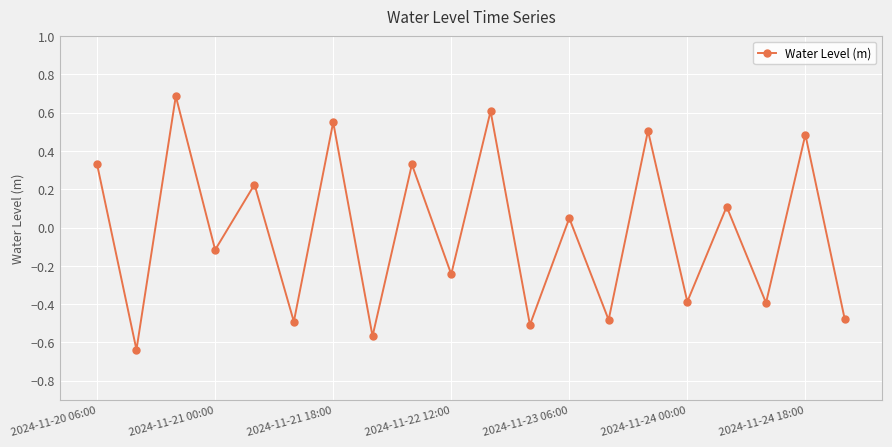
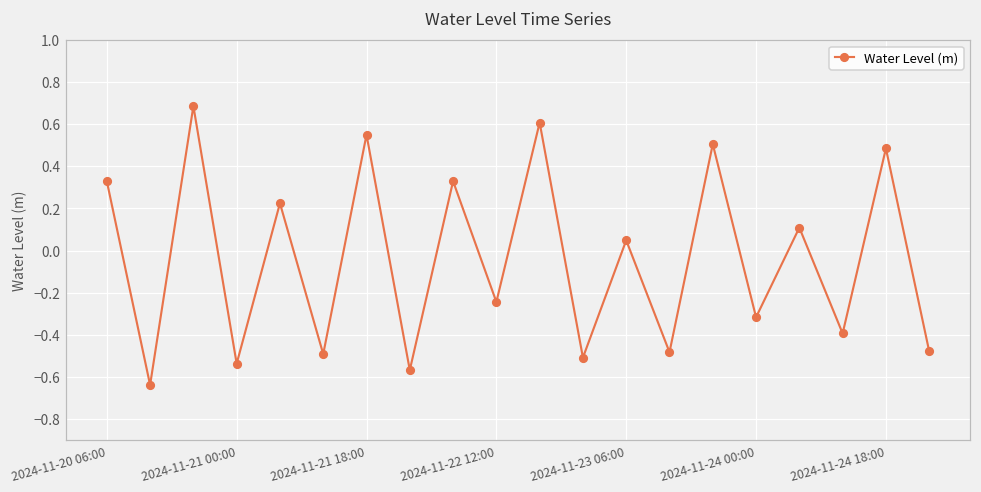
2024-11-21 00:00: -0.12 -> -0.54
2024-11-24 00:00: -0.39 -> -0.32
